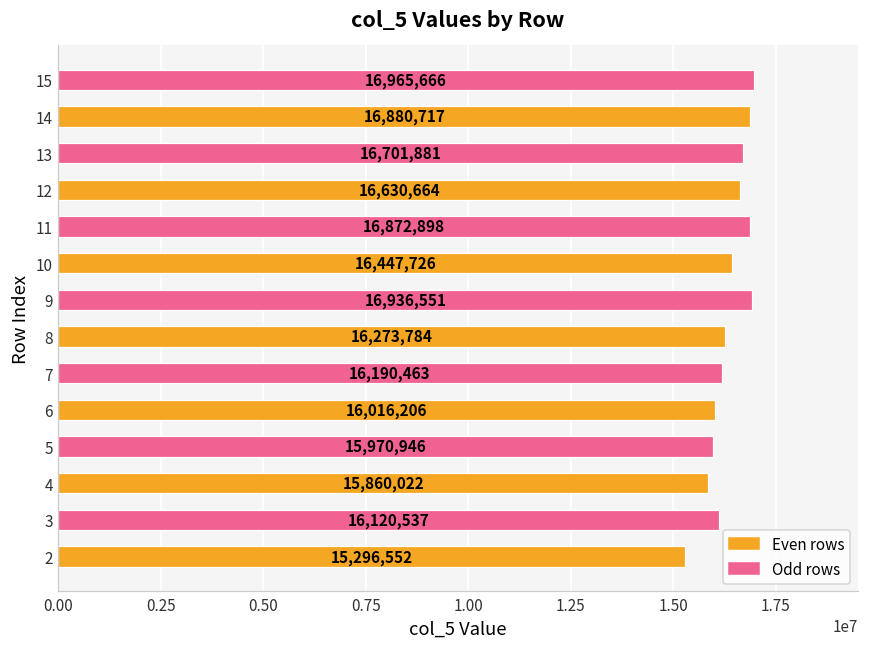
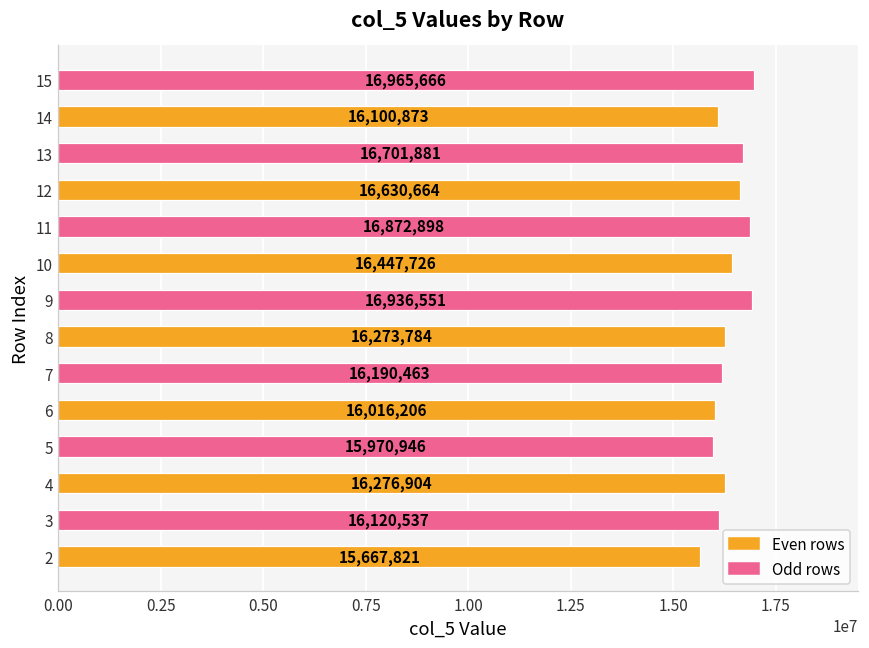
14: 16,880,717 -> 16,100,873
4: 15,860,022 -> 16,276,904
2: 15,296,552 -> 15,667,821
